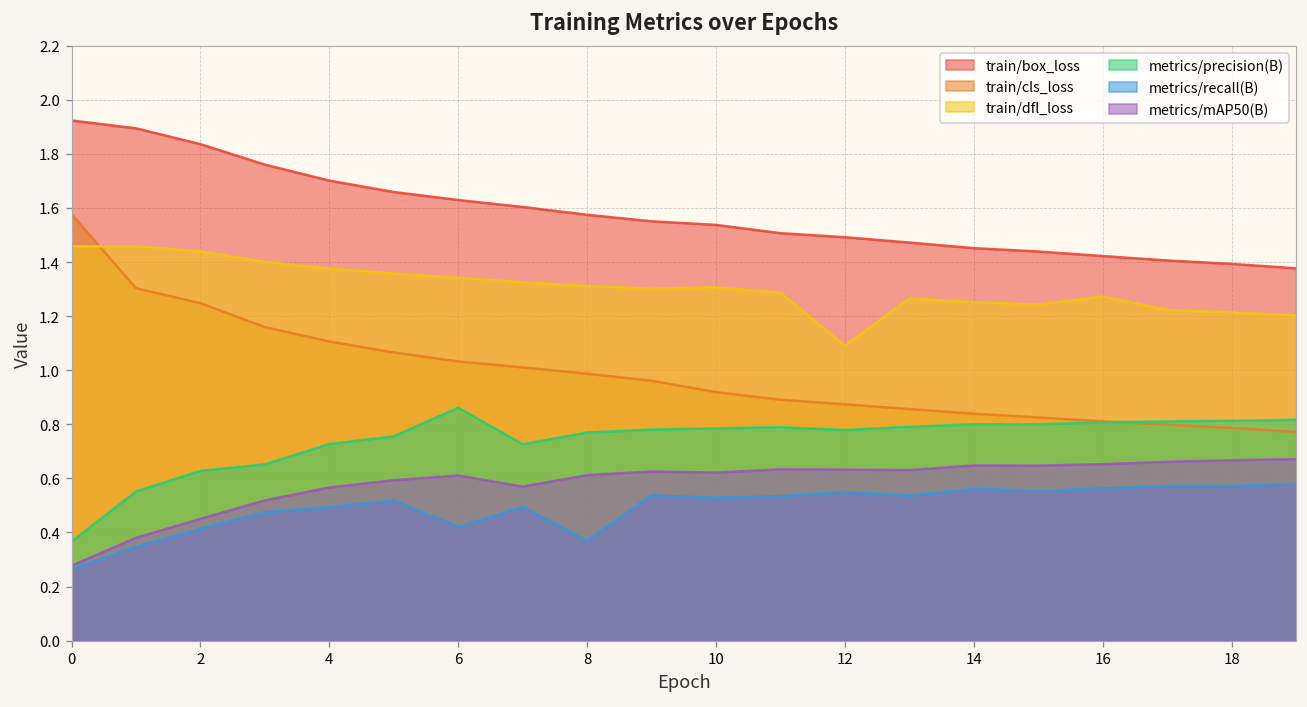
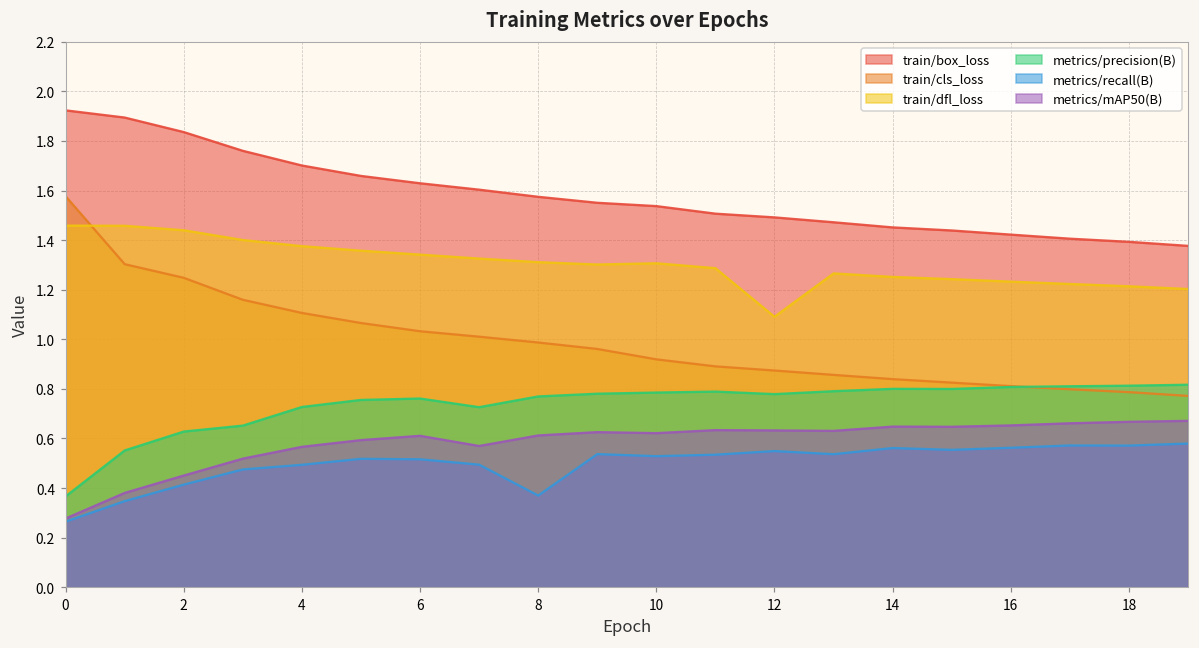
metrics/precision(B), 6: 0.86 -> 0.76
metrics/recall(B), 6: 0.42 -> 0.52
train/dfl_loss, 16: 1.27 -> 1.23
